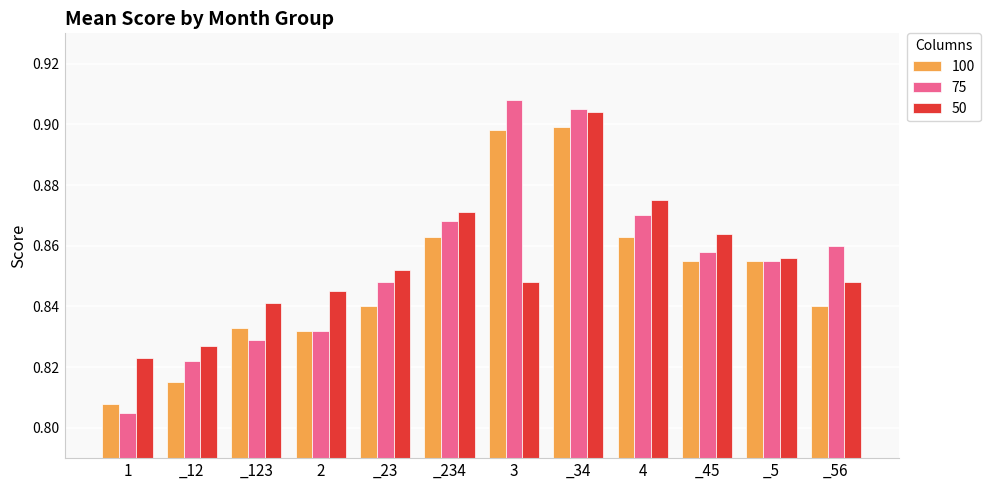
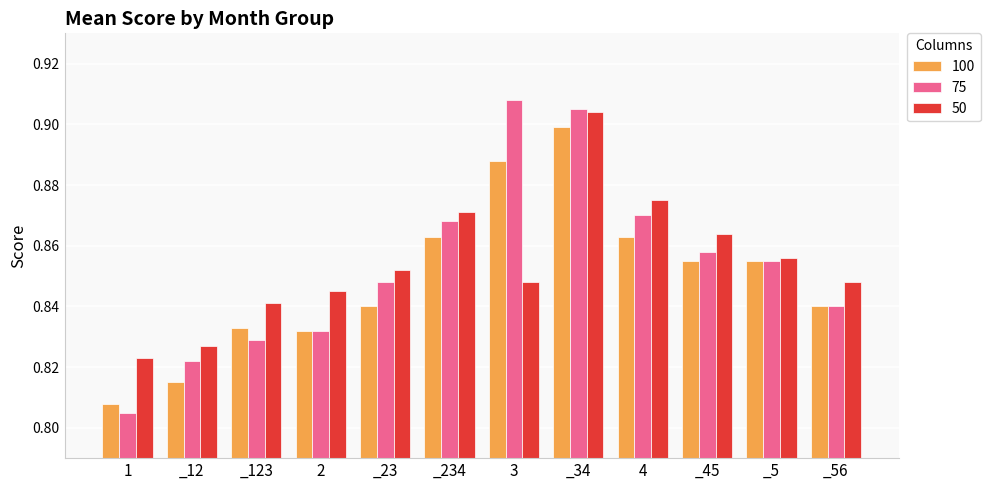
100, 3: 0.898 -> 0.888
75, _56: 0.86 -> 0.84
